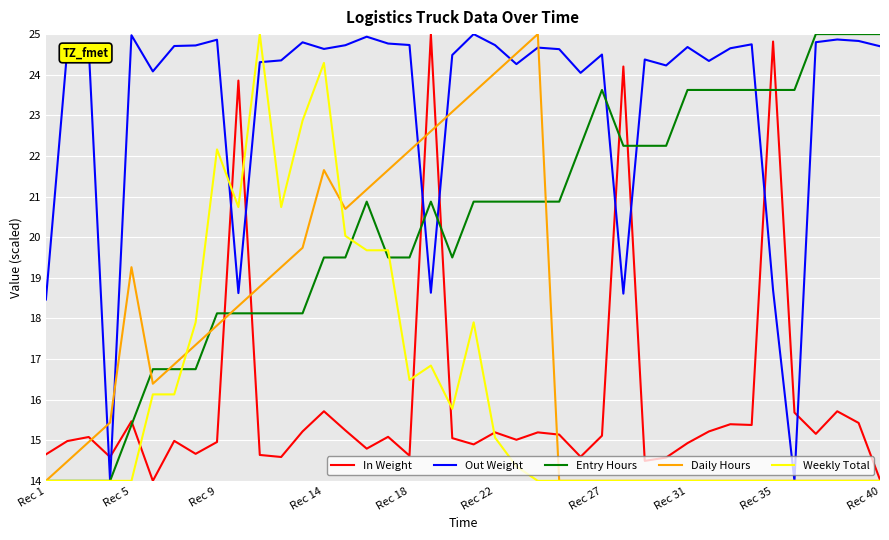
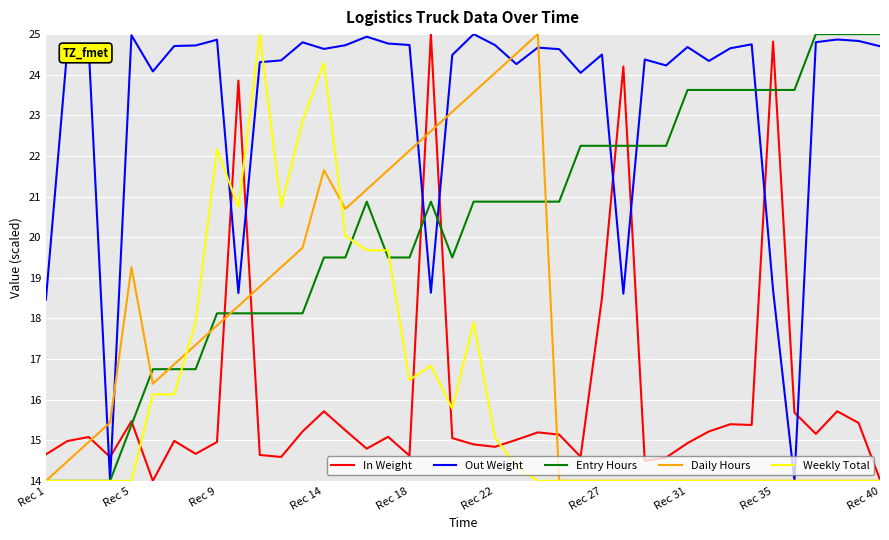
In Weight, Rec 22: 15.2 -> 14.8
In Weight, Rec 27: 15.1 -> 18.5
Entry Hours, Rec 27: 23.6 -> 22.3
